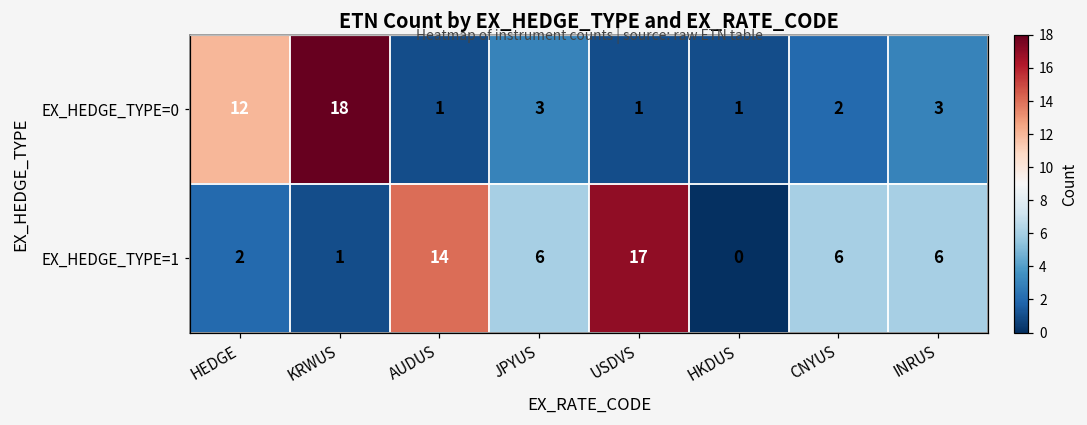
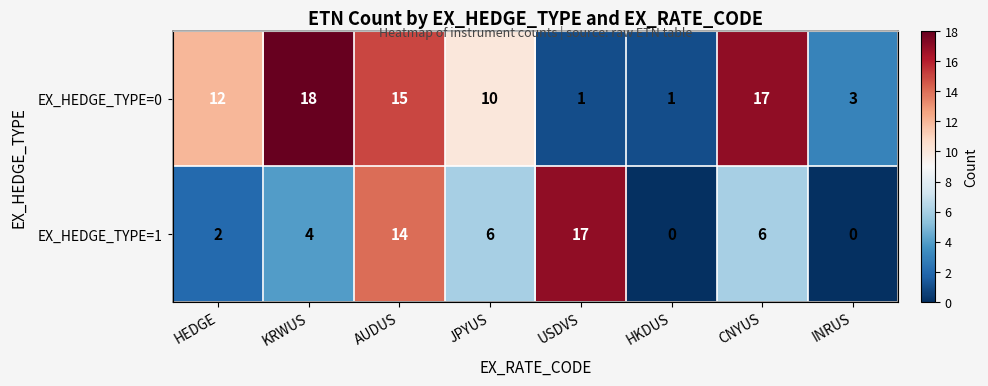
EX_HEDGE_TYPE=0, AUDUS: 1 -> 15
EX_HEDGE_TYPE=0, JPYUS: 3 -> 10
EX_HEDGE_TYPE=0, CNYUS: 2 -> 17
EX_HEDGE_TYPE=1, KRWUS: 1 -> 4
EX_HEDGE_TYPE=1, INRUS: 6 -> 0
